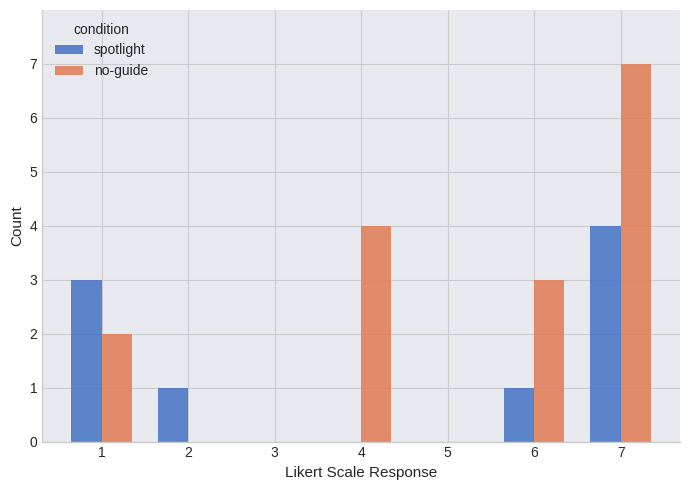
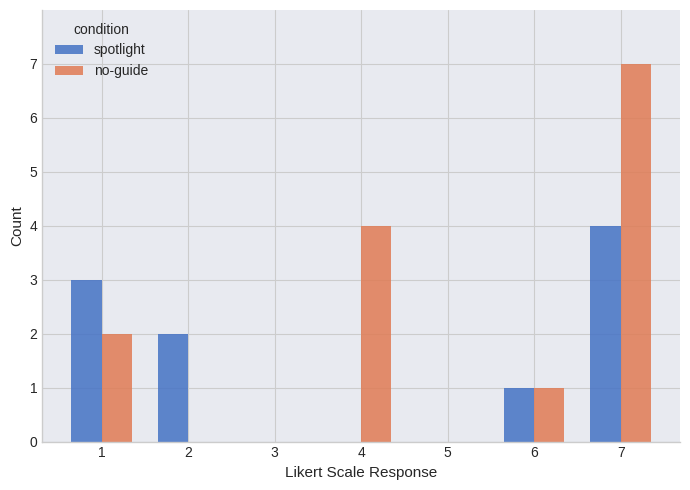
spotlight, 2: 1 -> 2
no-guide, 6: 3 -> 1
